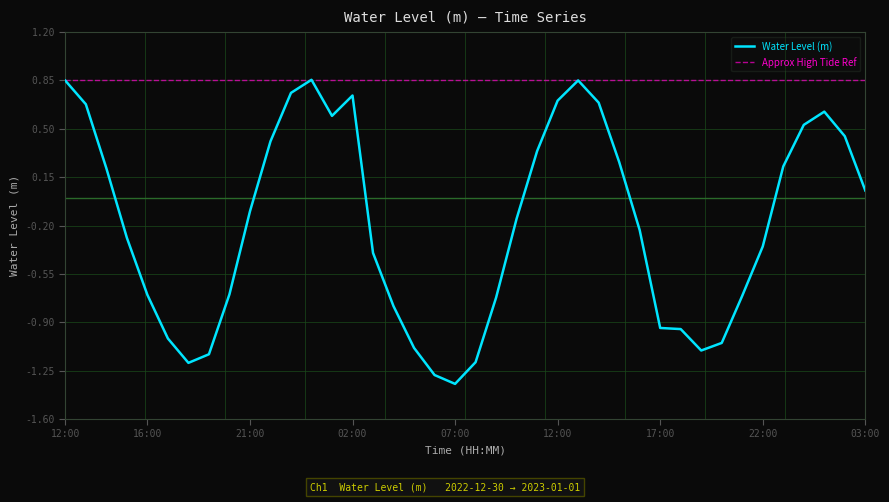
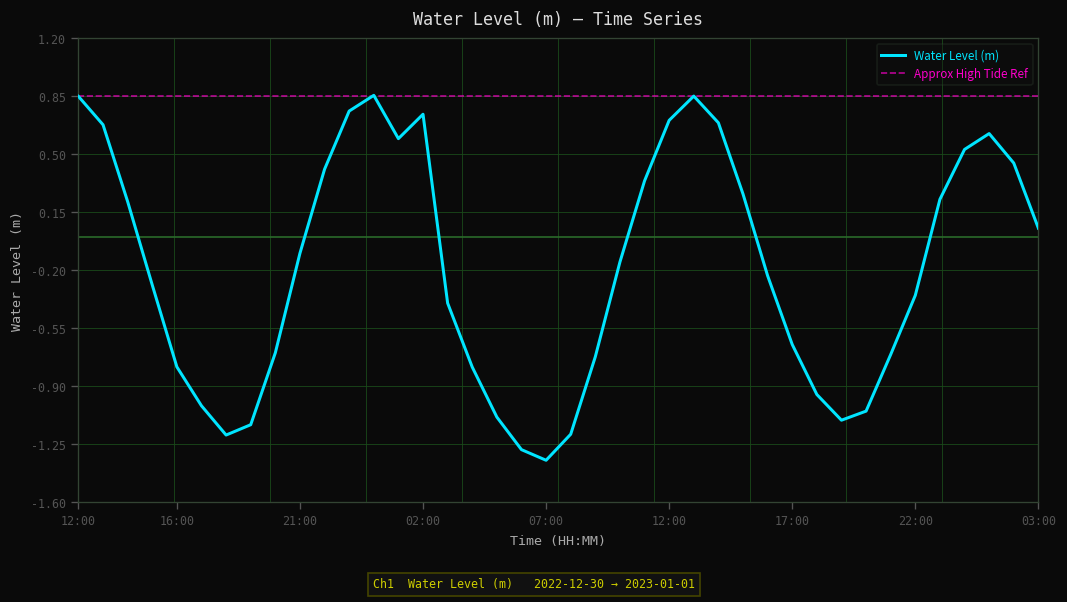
Water Level (m), 16:00: -0.70 -> -0.78
Water Level (m), 17:00: -0.94 -> -0.65
